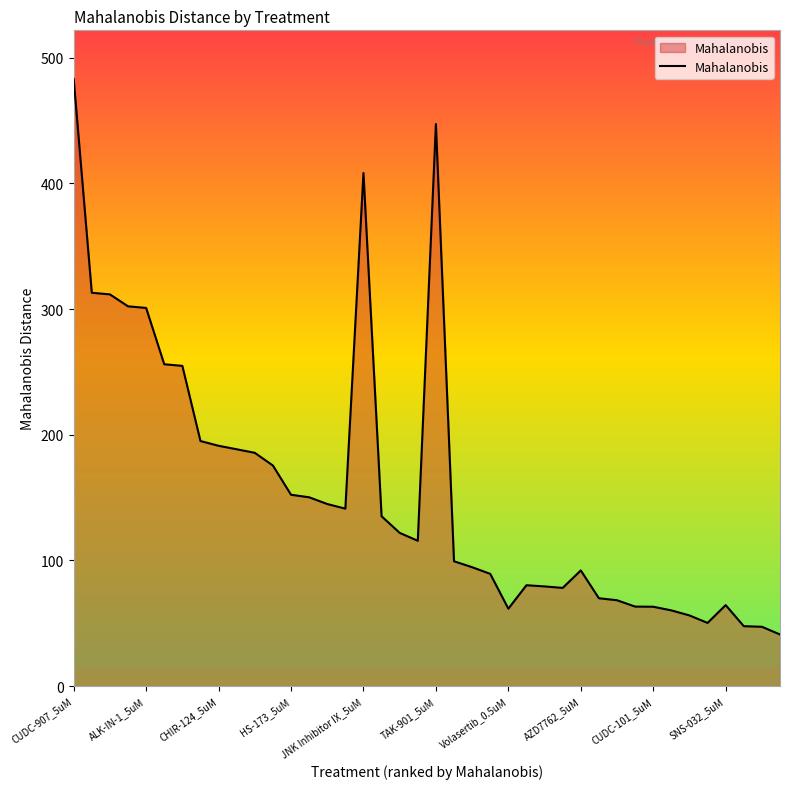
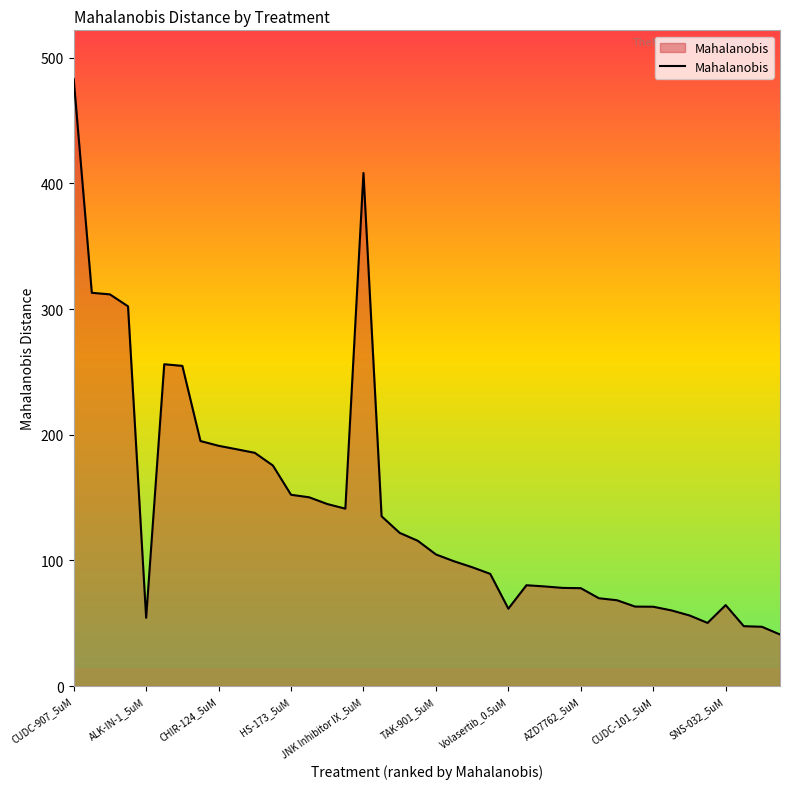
ALK-IN-1_5uM: 301 -> 54
TAK-901_5uM: 447 -> 105
AZD7762_5uM: 92 -> 78
